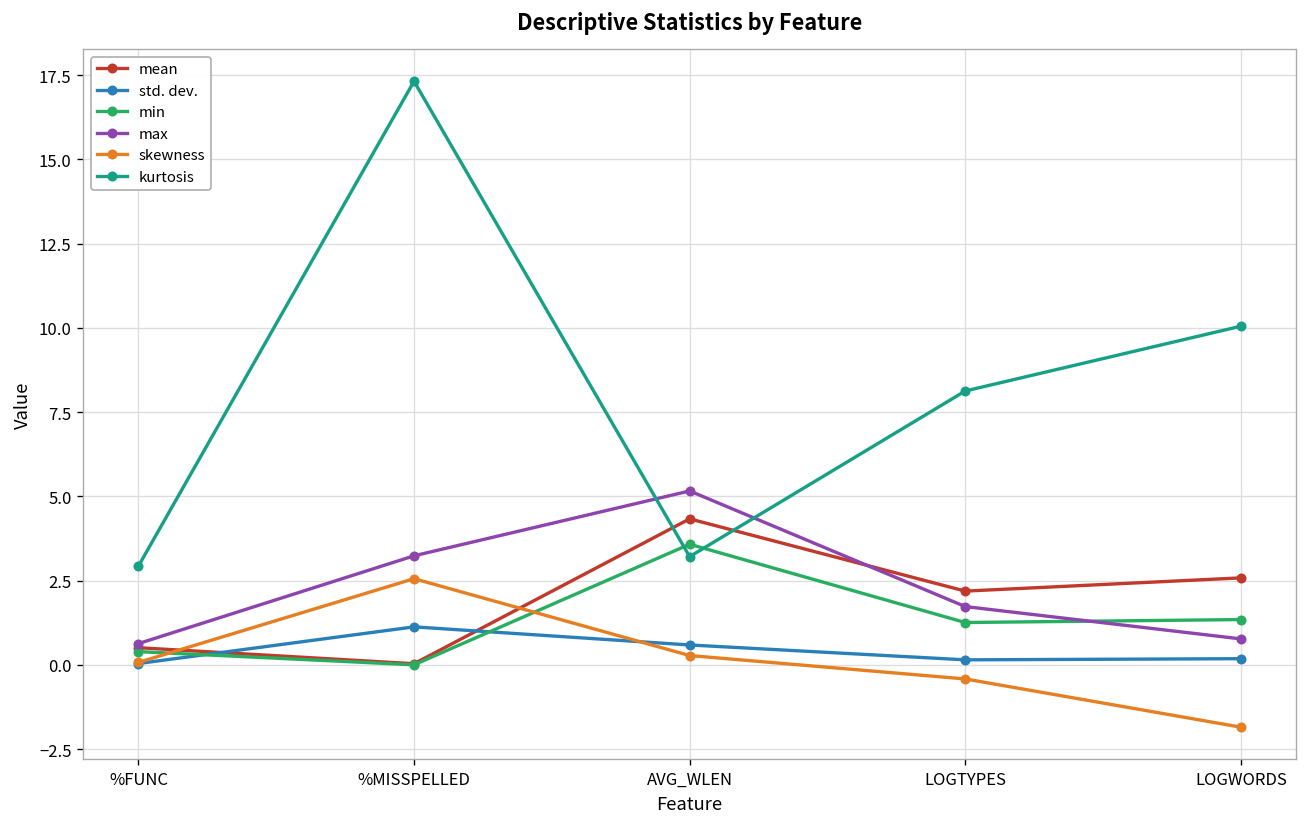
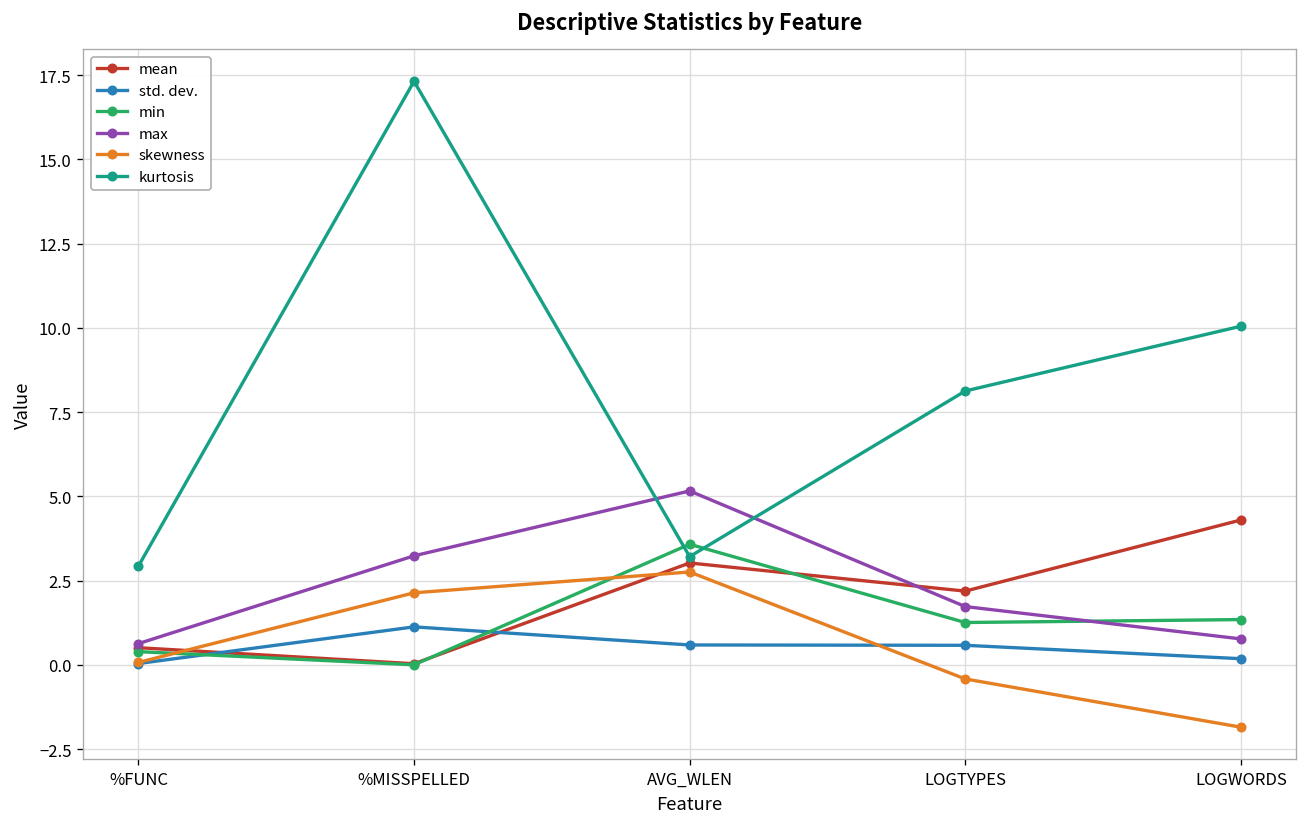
skewness, %MISSPELLED: 2.6 -> 2.1
mean, AVG_WLEN: 4.3 -> 3.0
skewness, AVG_WLEN: 0.3 -> 2.8
std. dev., LOGTYPES: 0.1 -> 0.6
mean, LOGWORDS: 2.6 -> 4.3
